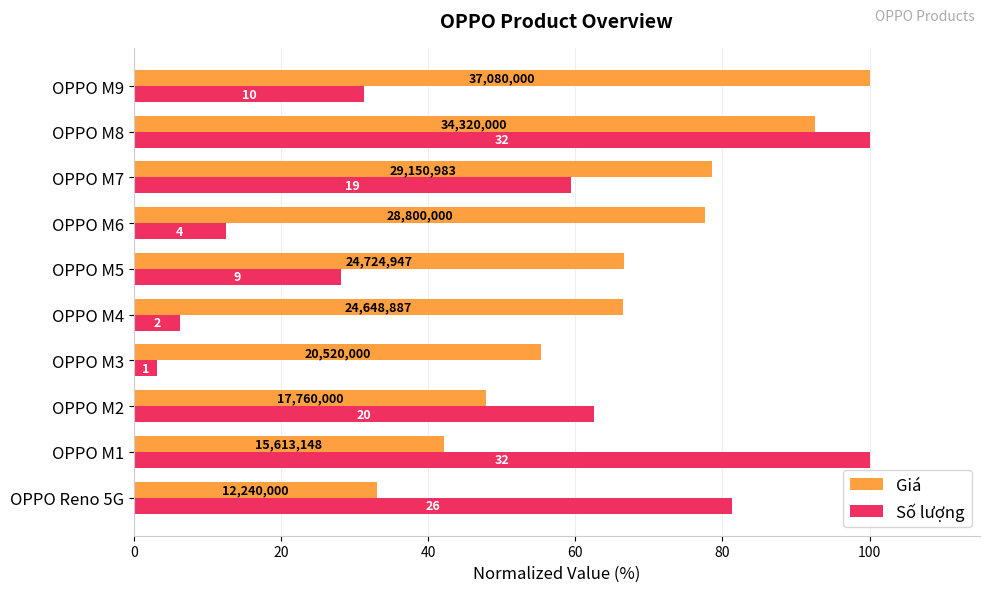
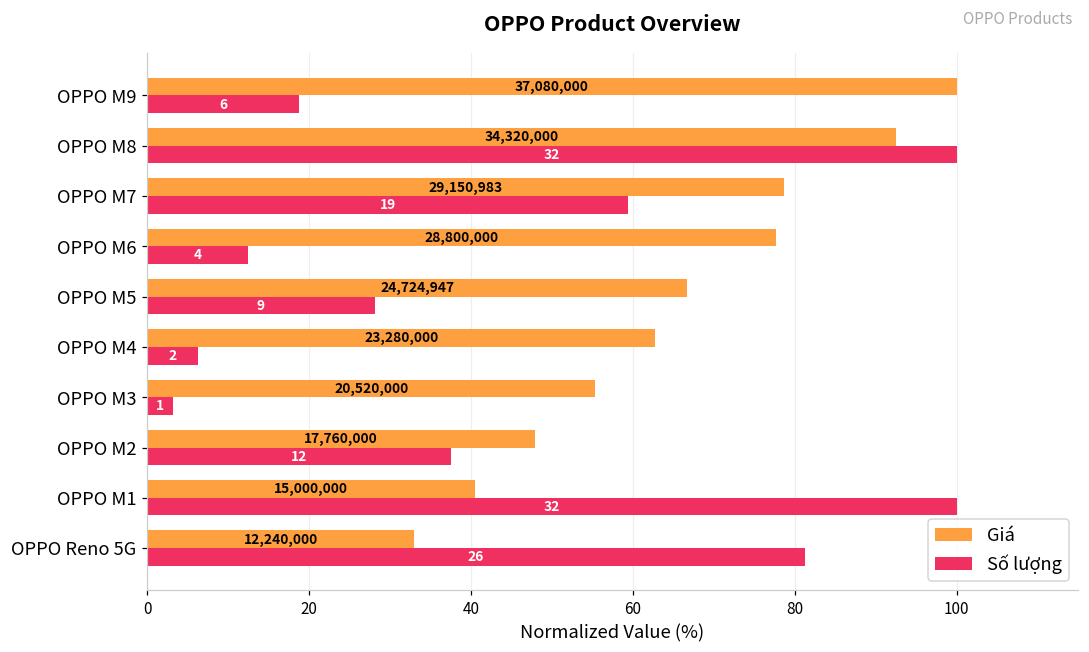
Số lượng, OPPO M9: 10 -> 6
Giá, OPPO M4: 24,648,887 -> 23,280,000
Số lượng, OPPO M2: 20 -> 12
Giá, OPPO M1: 15,613,148 -> 15,000,000
